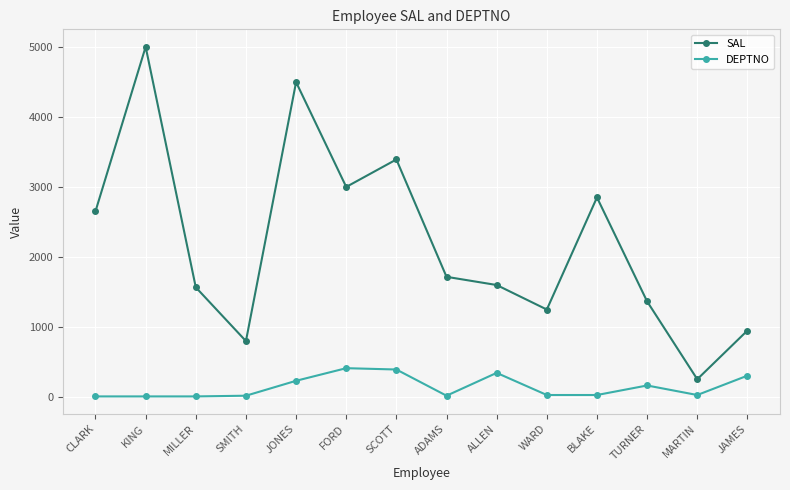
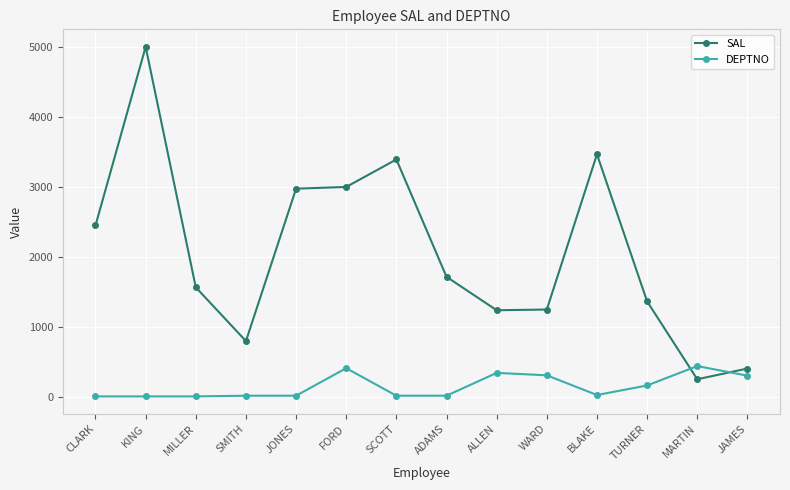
SAL, CLARK: 2700 -> 2500
SAL, JONES: 4500 -> 3000
DEPTNO, JONES: 200 -> 0
DEPTNO, SCOTT: 400 -> 0
SAL, ALLEN: 1600 -> 1200
DEPTNO, WARD: 0 -> 300
SAL, BLAKE: 2900 -> 3500
DEPTNO, MARTIN: 0 -> 400
SAL, JAMES: 1000 -> 400
